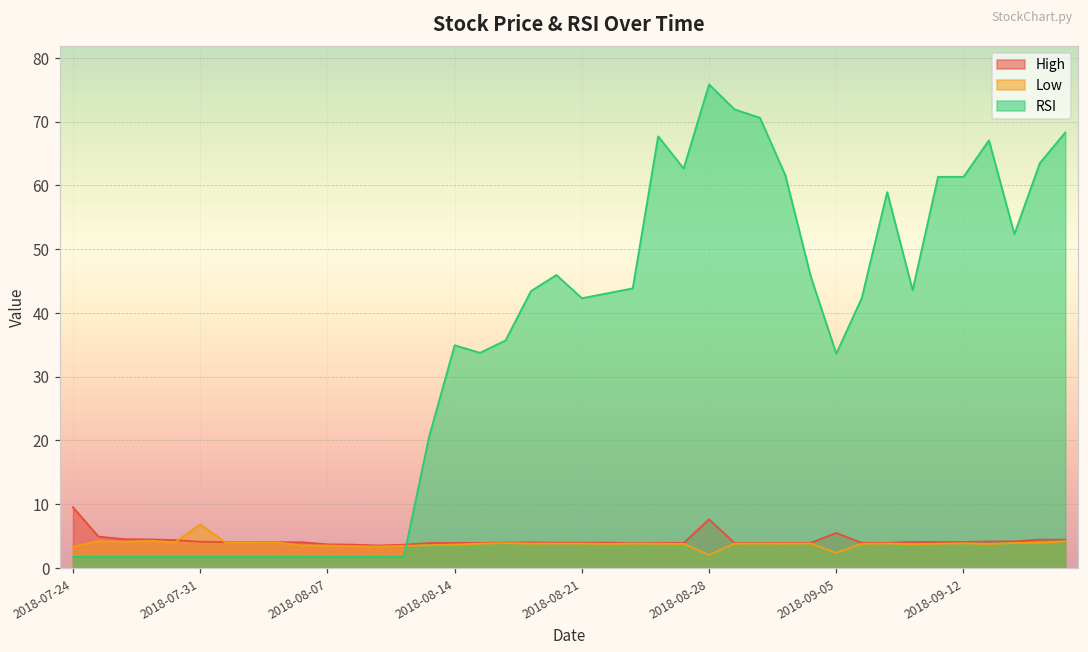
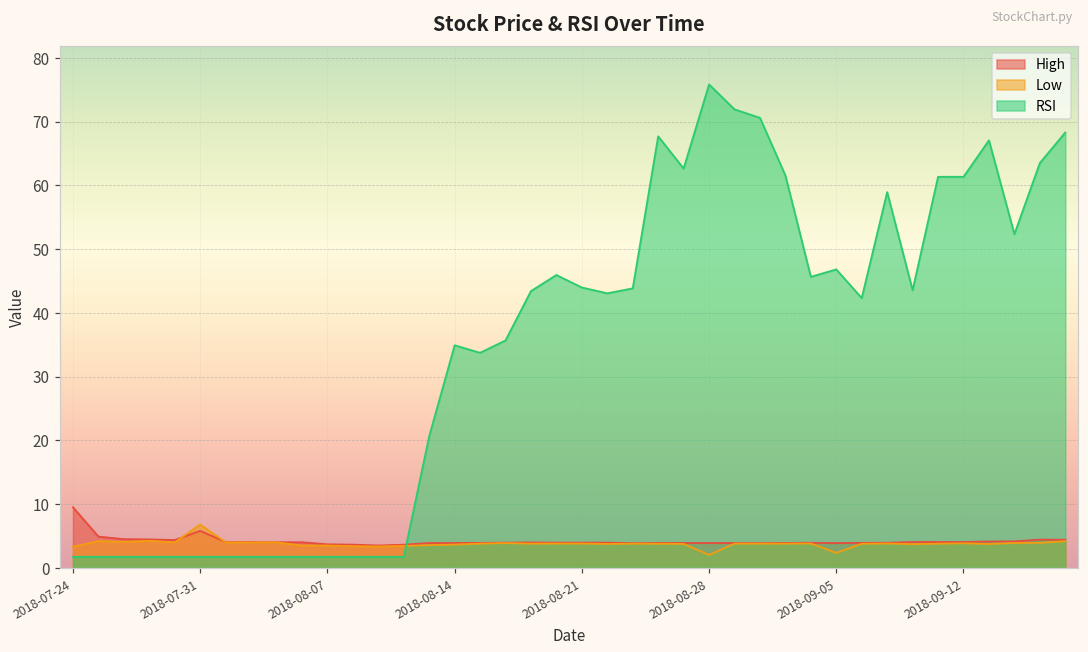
High, 2018-07-31: 4 -> 6
RSI, 2018-08-21: 42 -> 44
High, 2018-08-28: 8 -> 4
High, 2018-09-05: 5 -> 4
RSI, 2018-09-05: 34 -> 47
